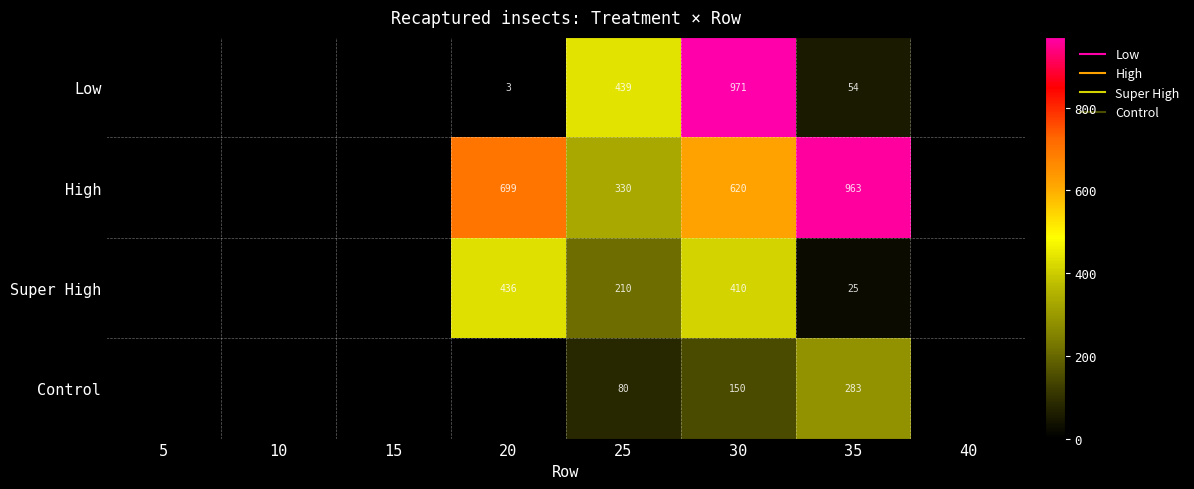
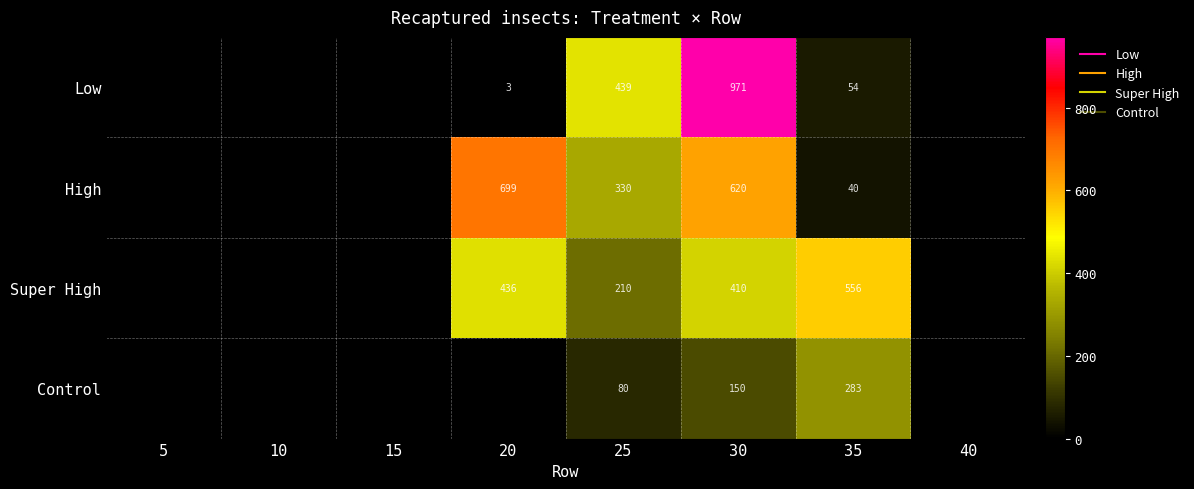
High, 35: 963 -> 40
Super High, 35: 25 -> 556
